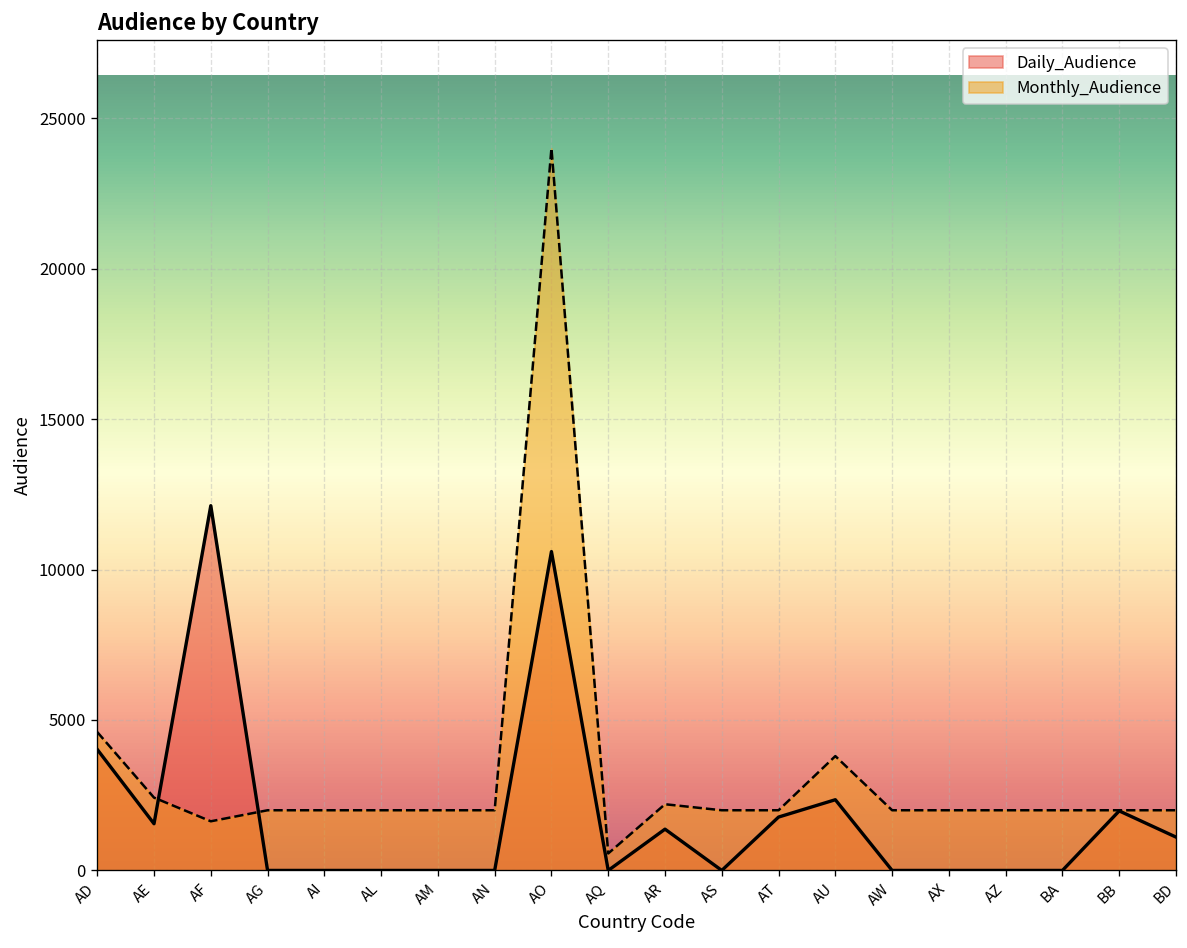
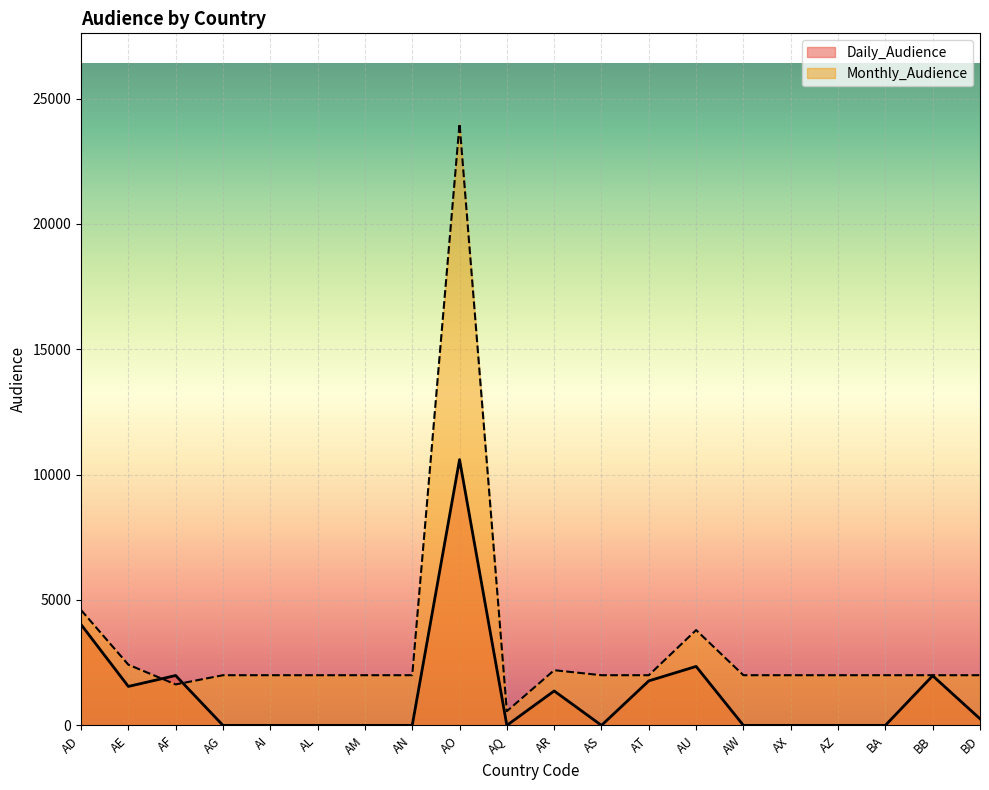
Daily_Audience, AF: 12100 -> 2000
Daily_Audience, BD: 1100 -> 300
